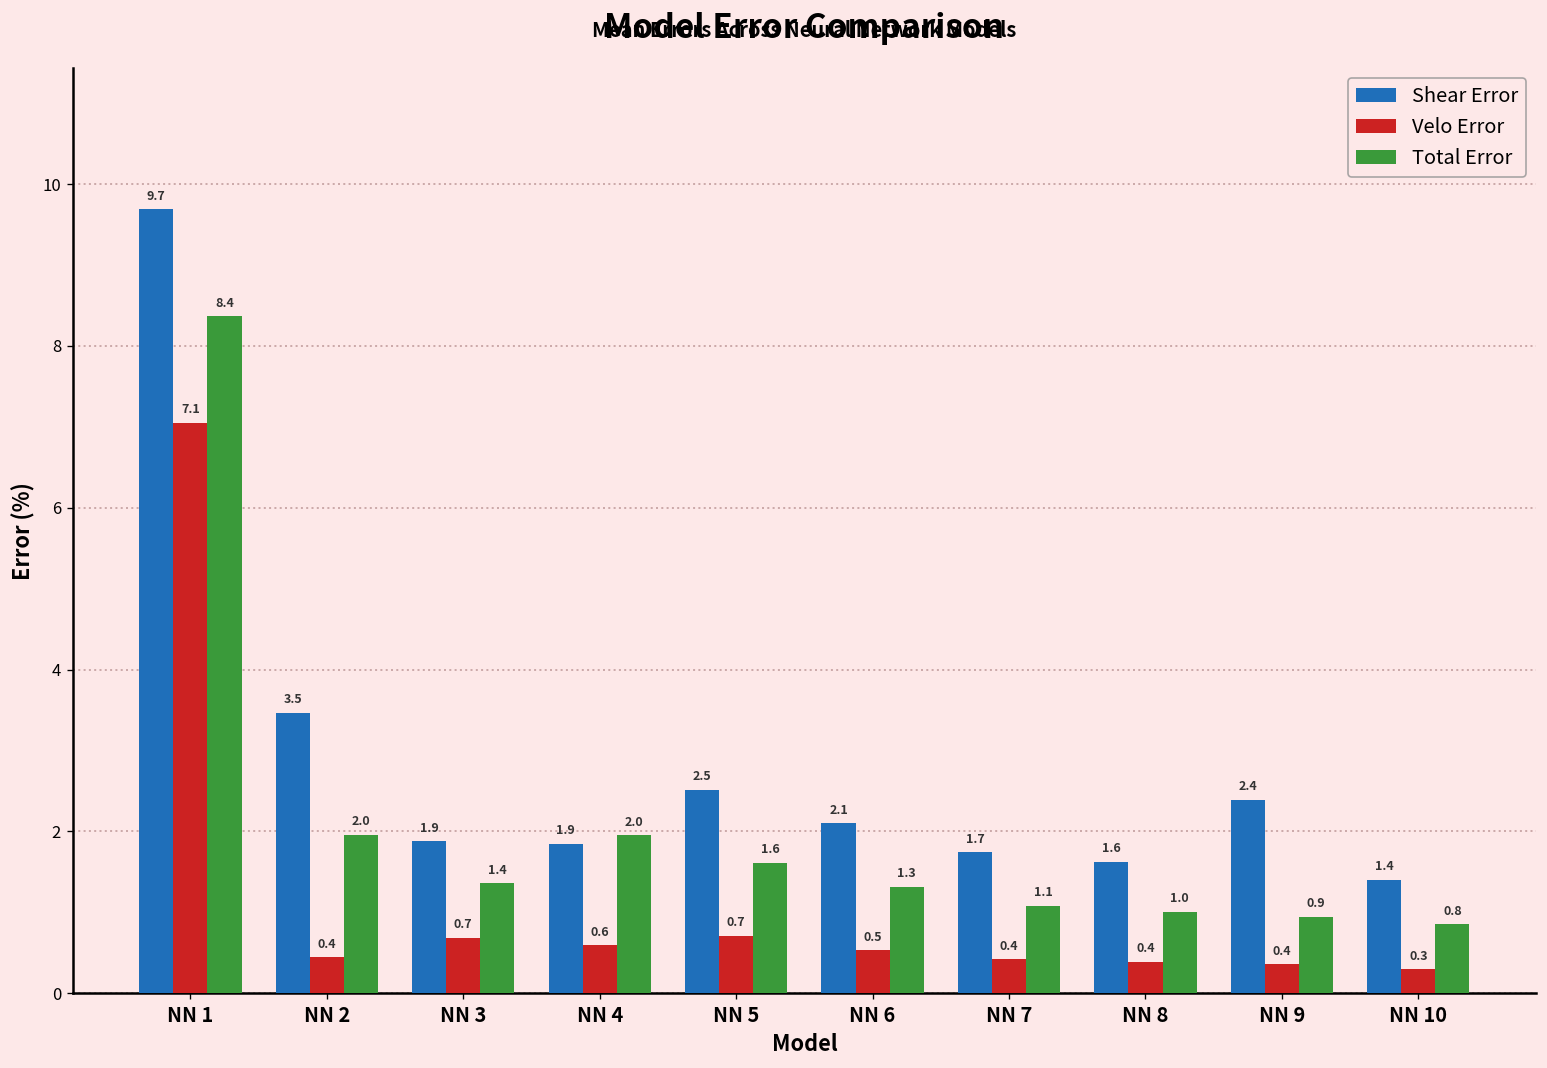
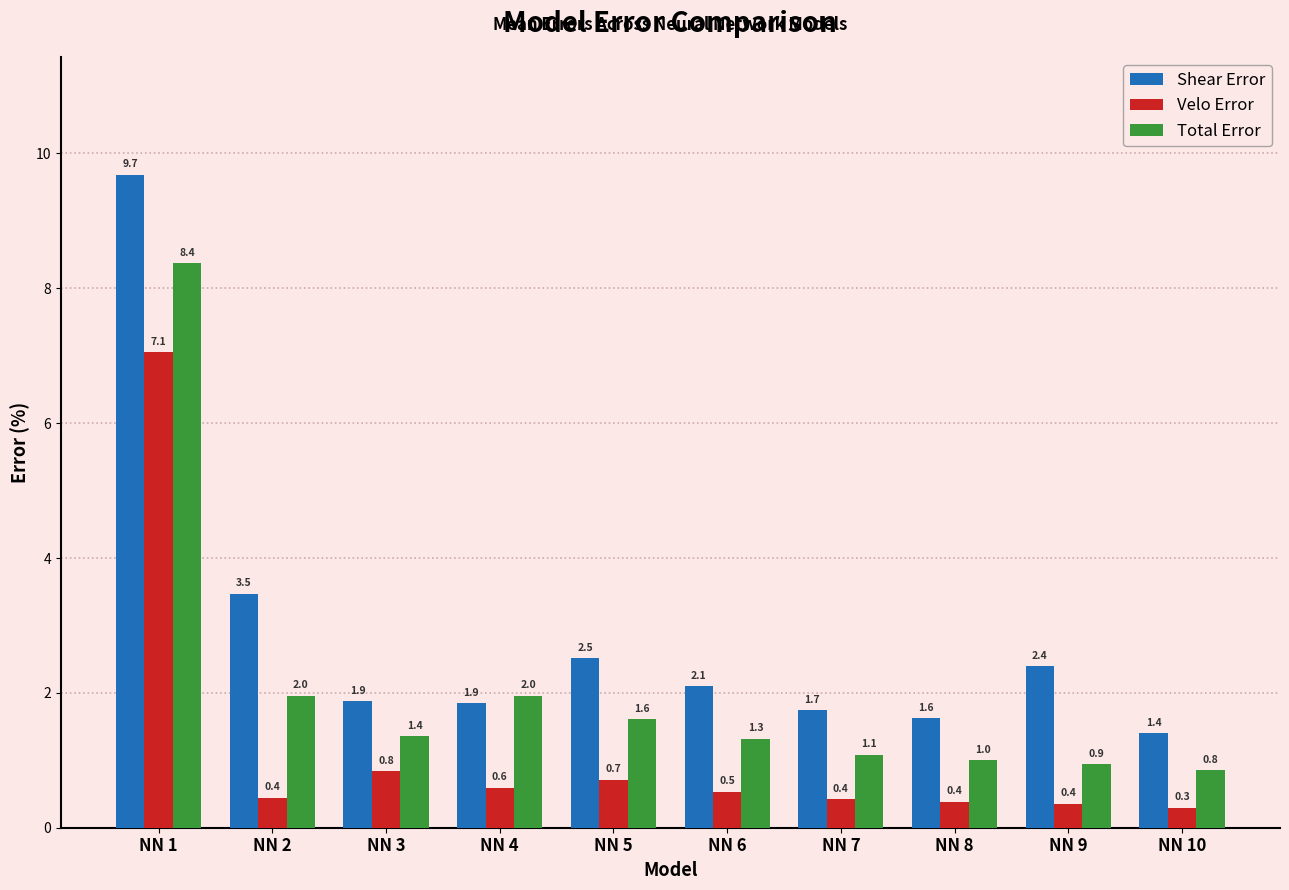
Velo Error, NN 3: 0.7 -> 0.8
